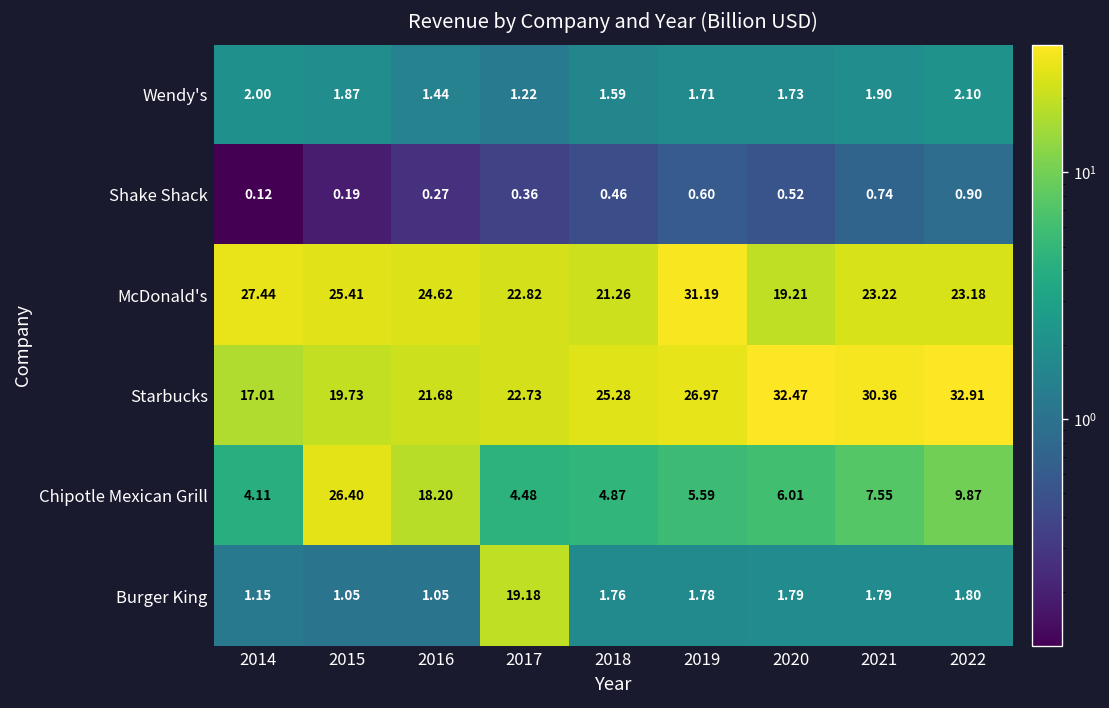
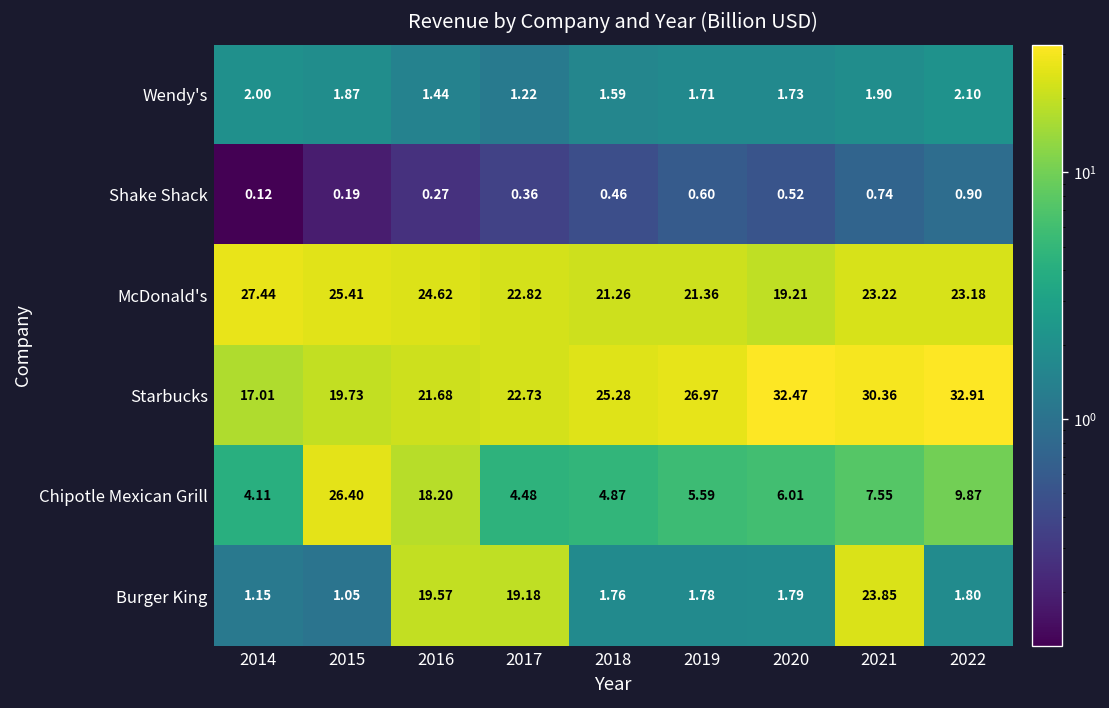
McDonald's, 2019: 31.19 -> 21.36
Burger King, 2016: 1.05 -> 19.57
Burger King, 2021: 1.79 -> 23.85
